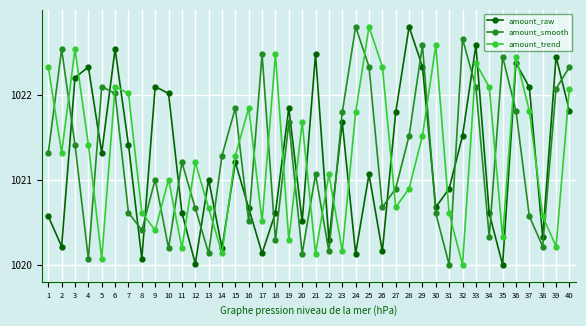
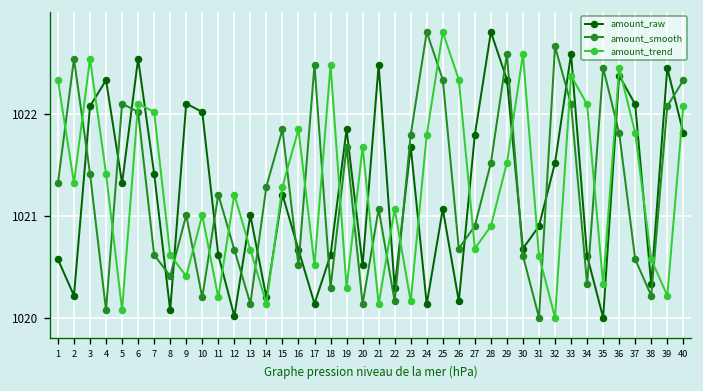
amount_raw, 3: 1022.2 -> 1022.1
